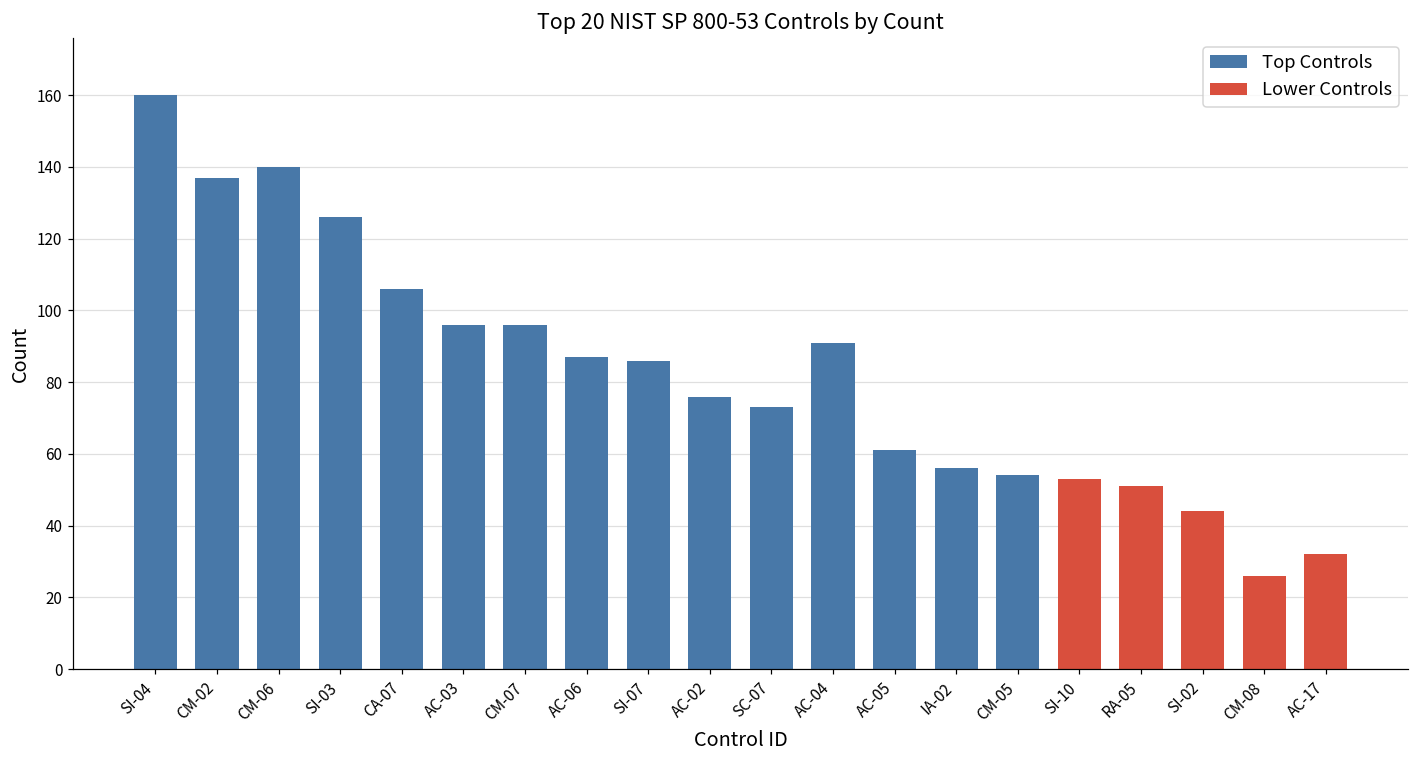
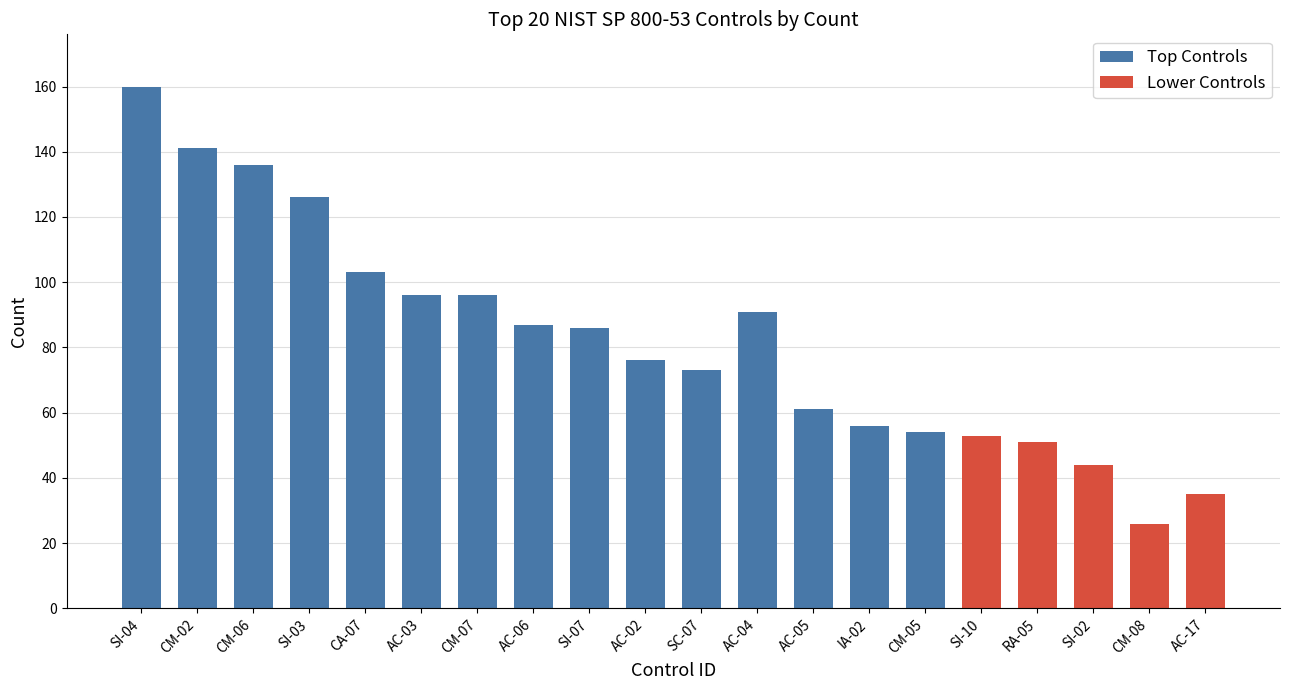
Top Controls, CM-02: 137 -> 141
Top Controls, CM-06: 140 -> 136
Top Controls, CA-07: 106 -> 103
Lower Controls, AC-17: 32 -> 35
